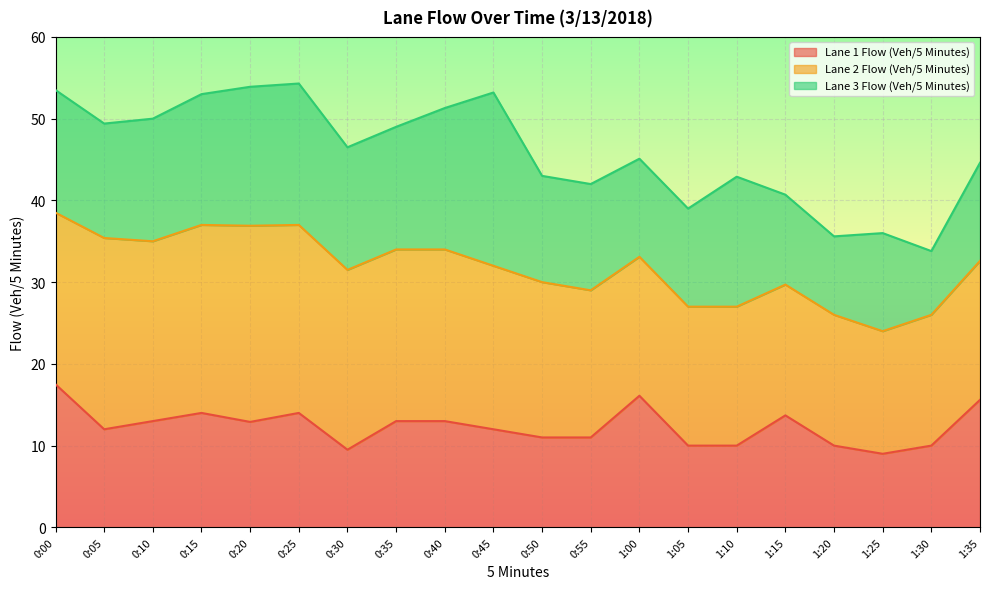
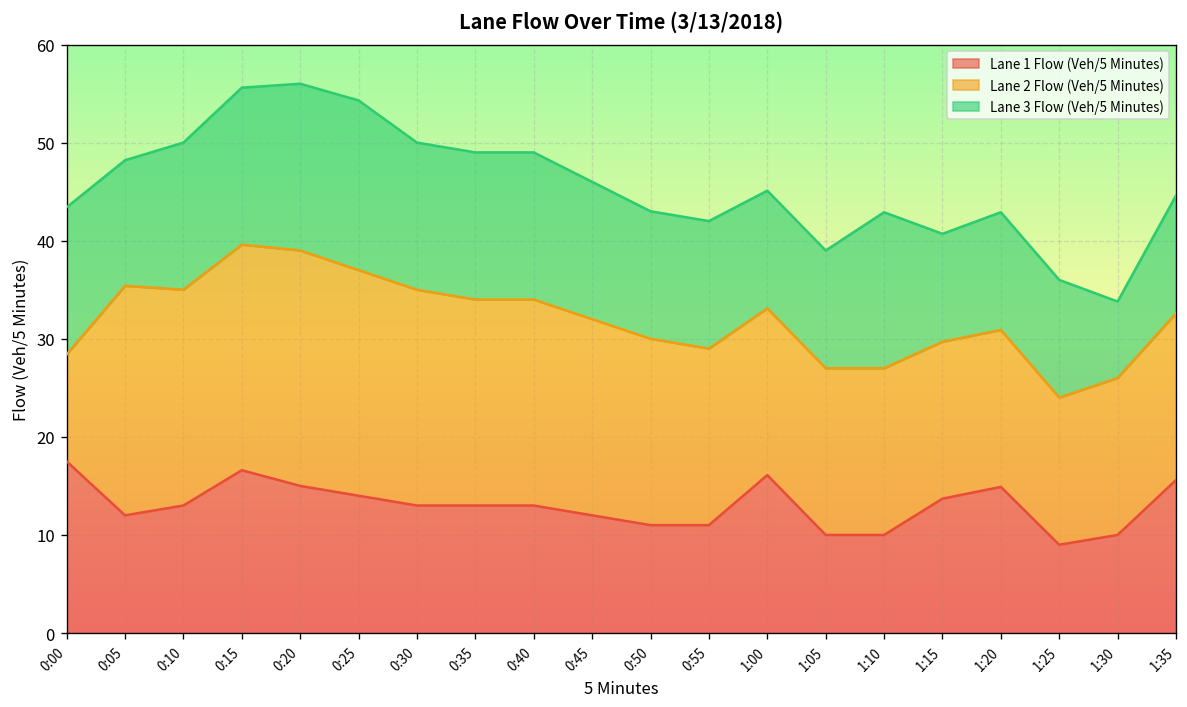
Lane 2 Flow (Veh/5 Minutes), 0:00: 21 -> 11
Lane 3 Flow (Veh/5 Minutes), 0:05: 14 -> 13
Lane 1 Flow (Veh/5 Minutes), 0:15: 14 -> 17
Lane 1 Flow (Veh/5 Minutes), 0:20: 13 -> 15
Lane 1 Flow (Veh/5 Minutes), 0:30: 10 -> 13
Lane 3 Flow (Veh/5 Minutes), 0:40: 17 -> 15
Lane 3 Flow (Veh/5 Minutes), 0:45: 21 -> 14
Lane 1 Flow (Veh/5 Minutes), 1:20: 10 -> 15
Lane 3 Flow (Veh/5 Minutes), 1:20: 10 -> 12
